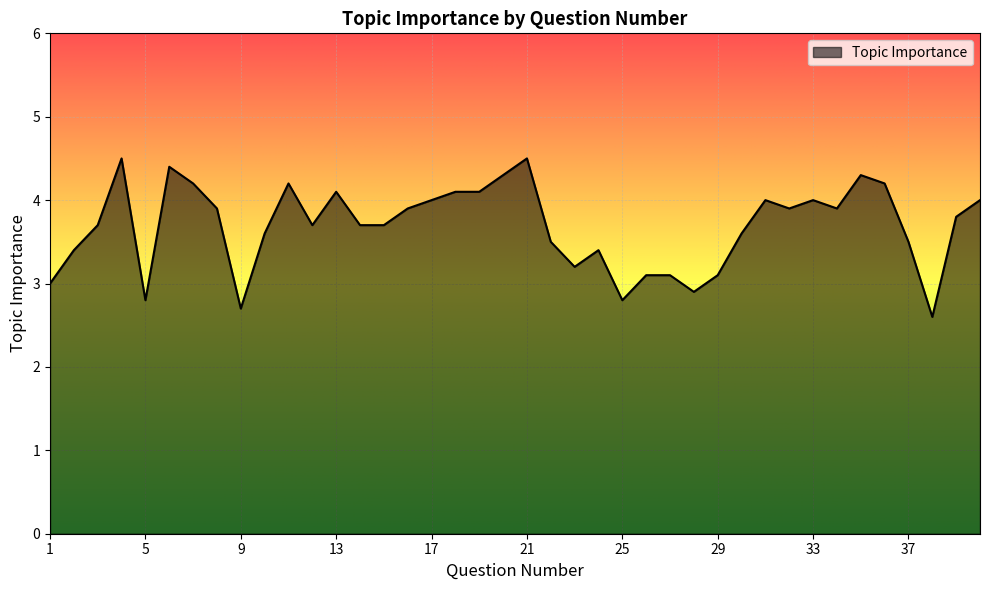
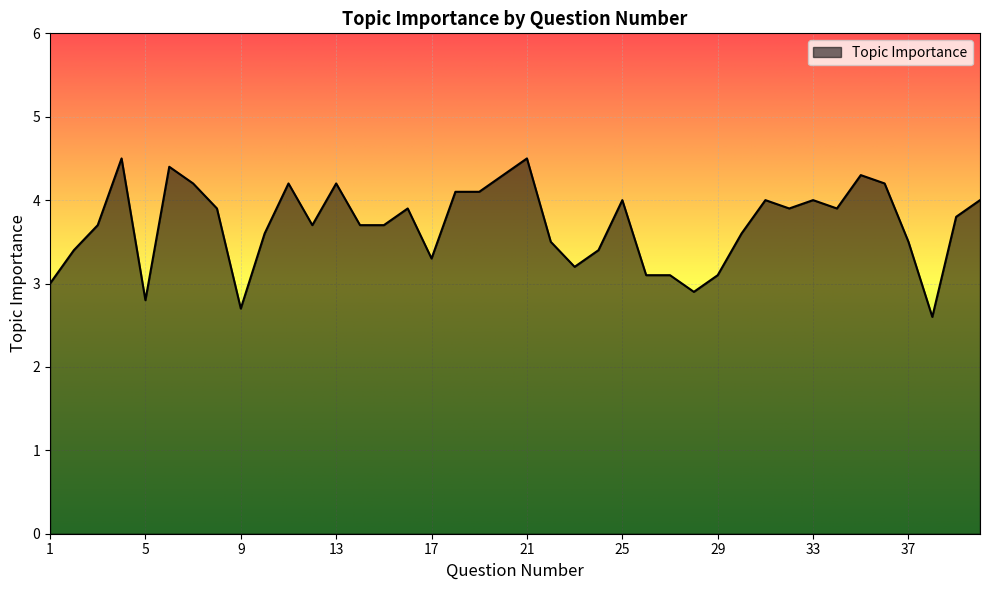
13: 4.1 -> 4.2
17: 4.0 -> 3.3
25: 2.8 -> 4.0
